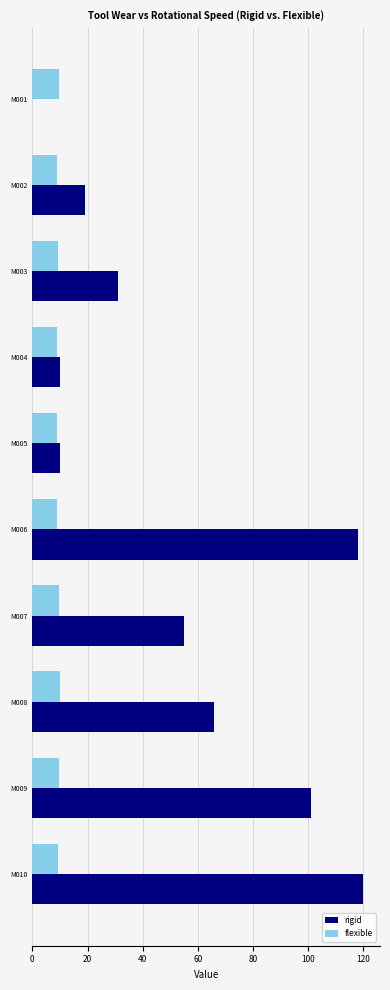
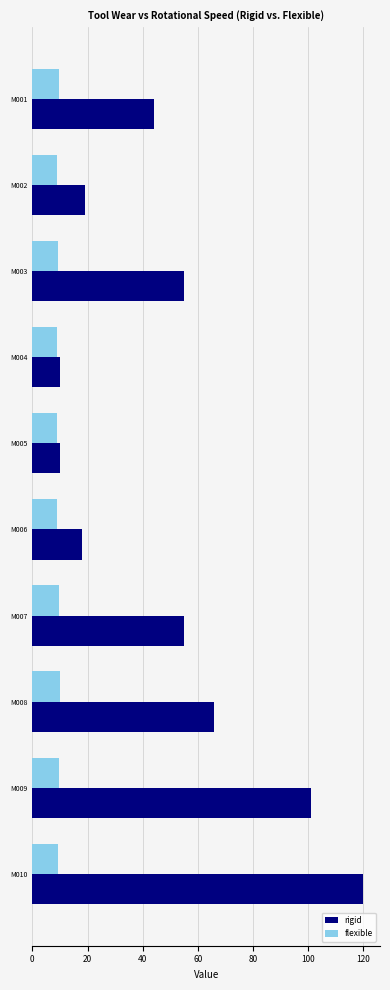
rigid, M001: 0 -> 44
rigid, M003: 31 -> 55
rigid, M006: 118 -> 18
